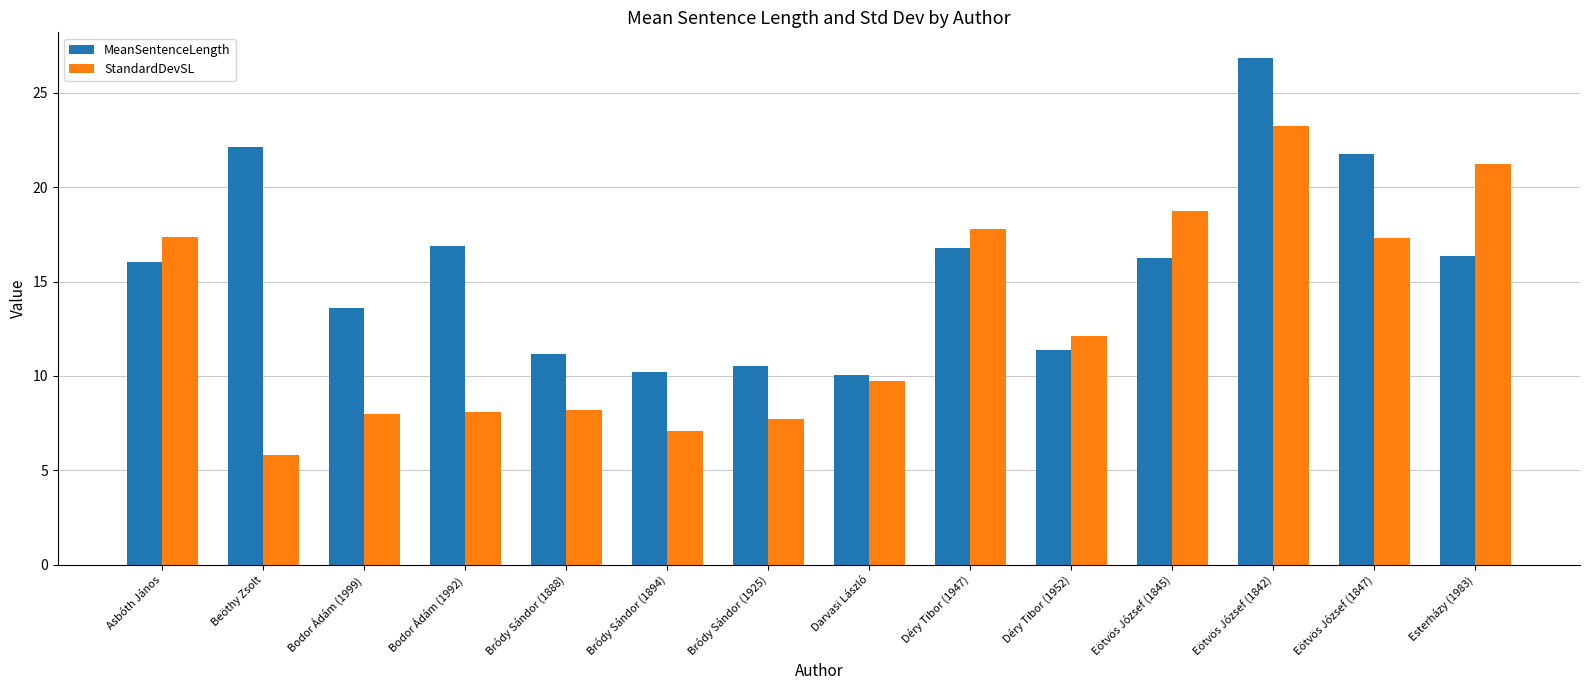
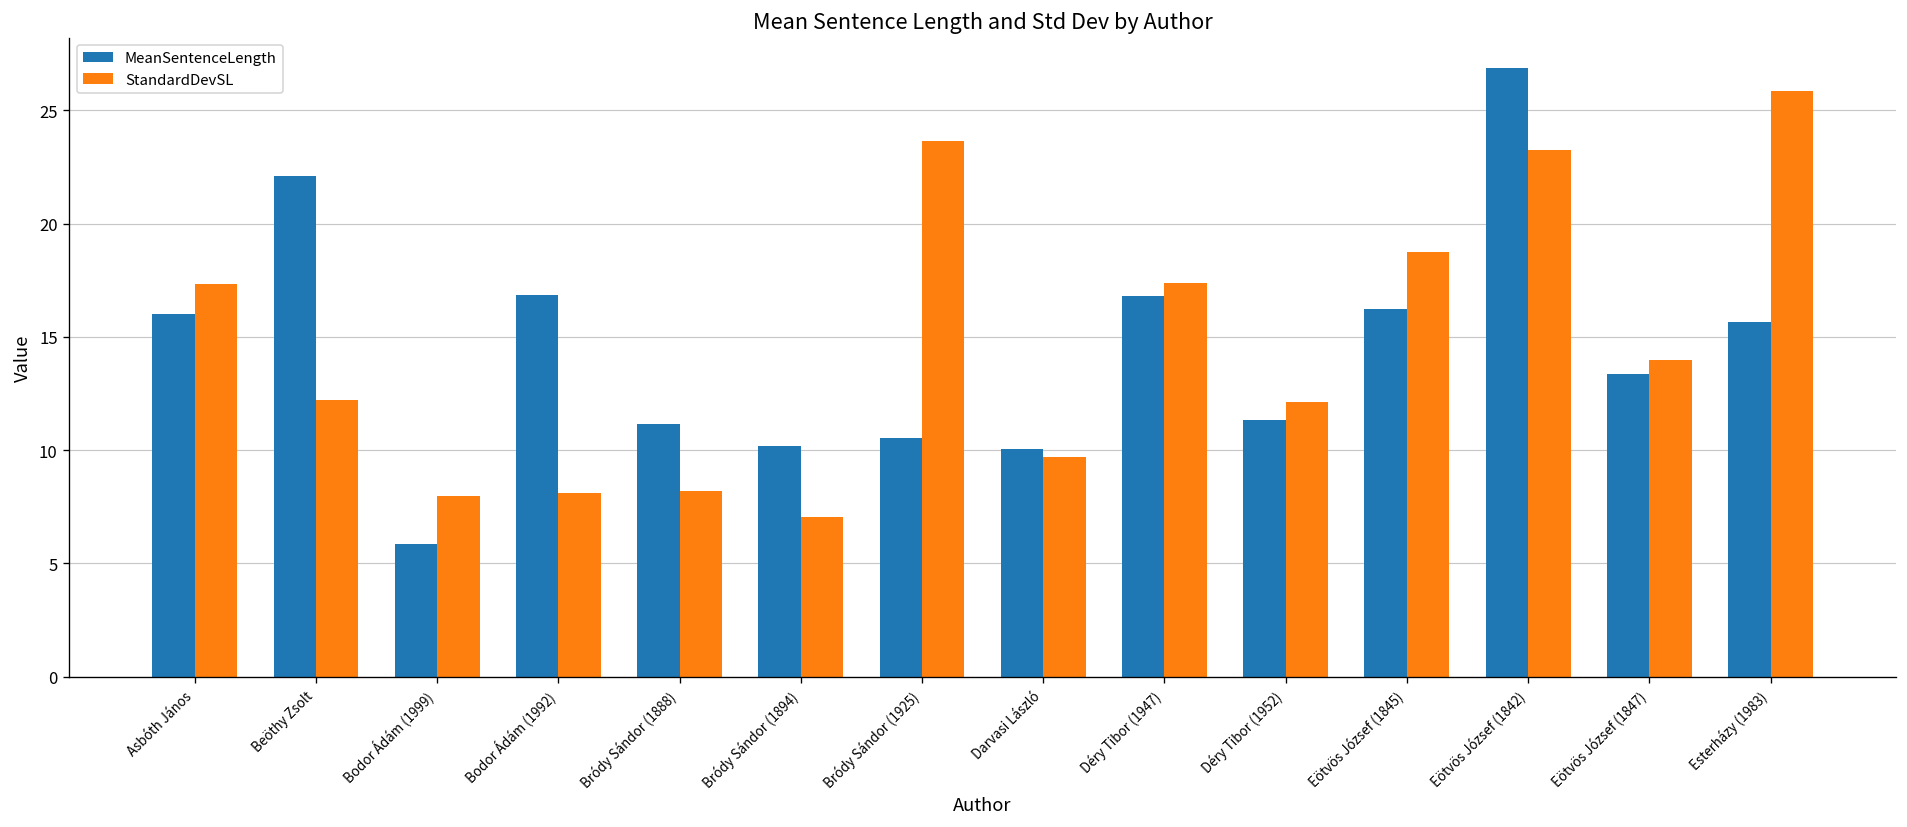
StandardDevSL, Beöthy Zsolt: 5.8 -> 12.2
MeanSentenceLength, Bodor Ádám (1999): 13.6 -> 5.9
StandardDevSL, Bródy Sándor (1925): 7.7 -> 23.7
StandardDevSL, Déry Tibor (1947): 17.8 -> 17.4
MeanSentenceLength, Eötvös József (1847): 21.8 -> 13.4
StandardDevSL, Eötvös József (1847): 17.3 -> 14.0
MeanSentenceLength, Esterházy (1983): 16.4 -> 15.6
StandardDevSL, Esterházy (1983): 21.2 -> 25.9
